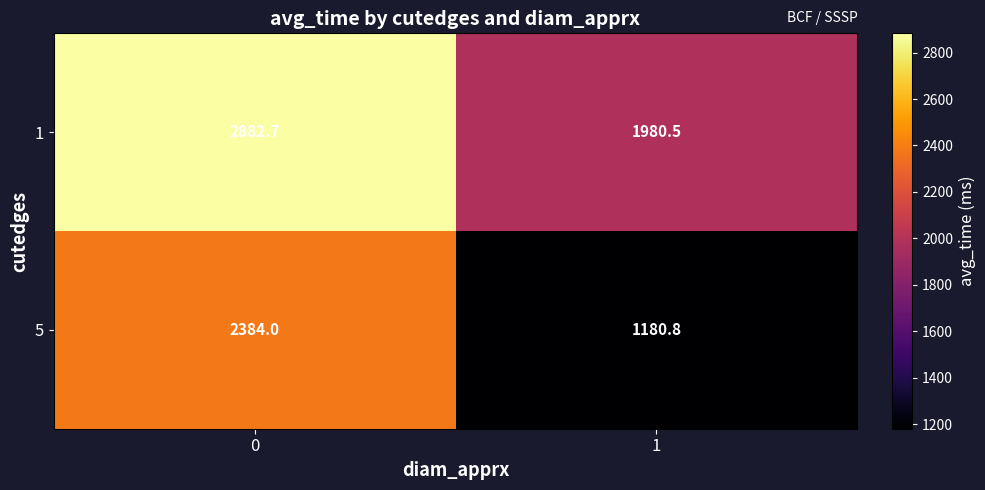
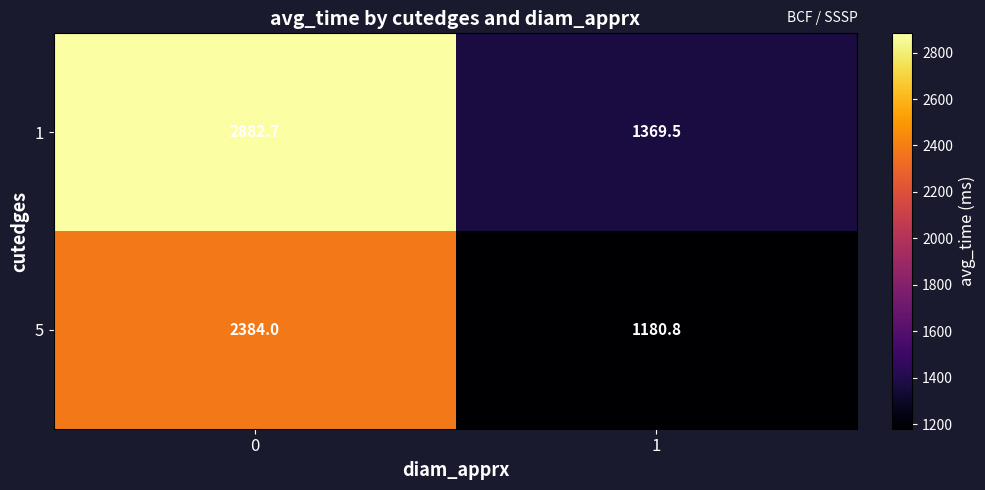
1, 1: 1980.5 -> 1369.5
